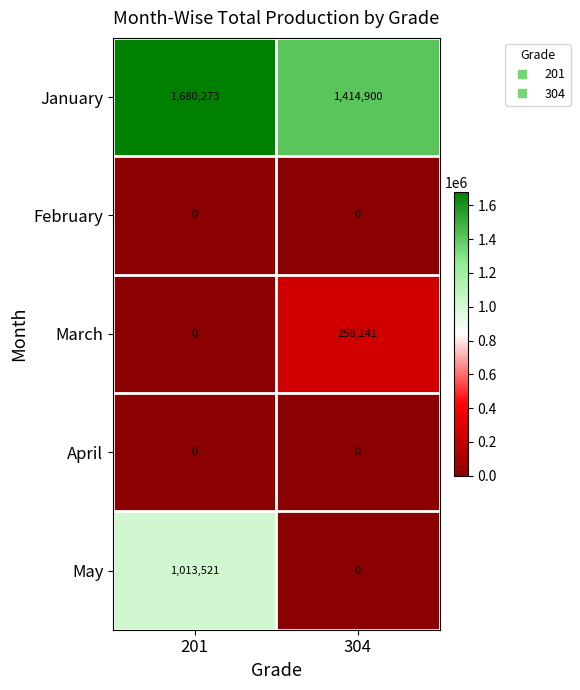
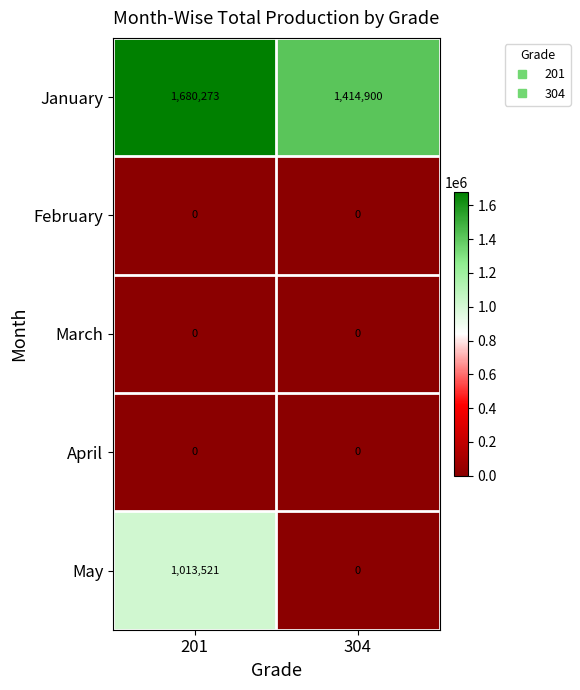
March, 304: 258,141 -> 0
